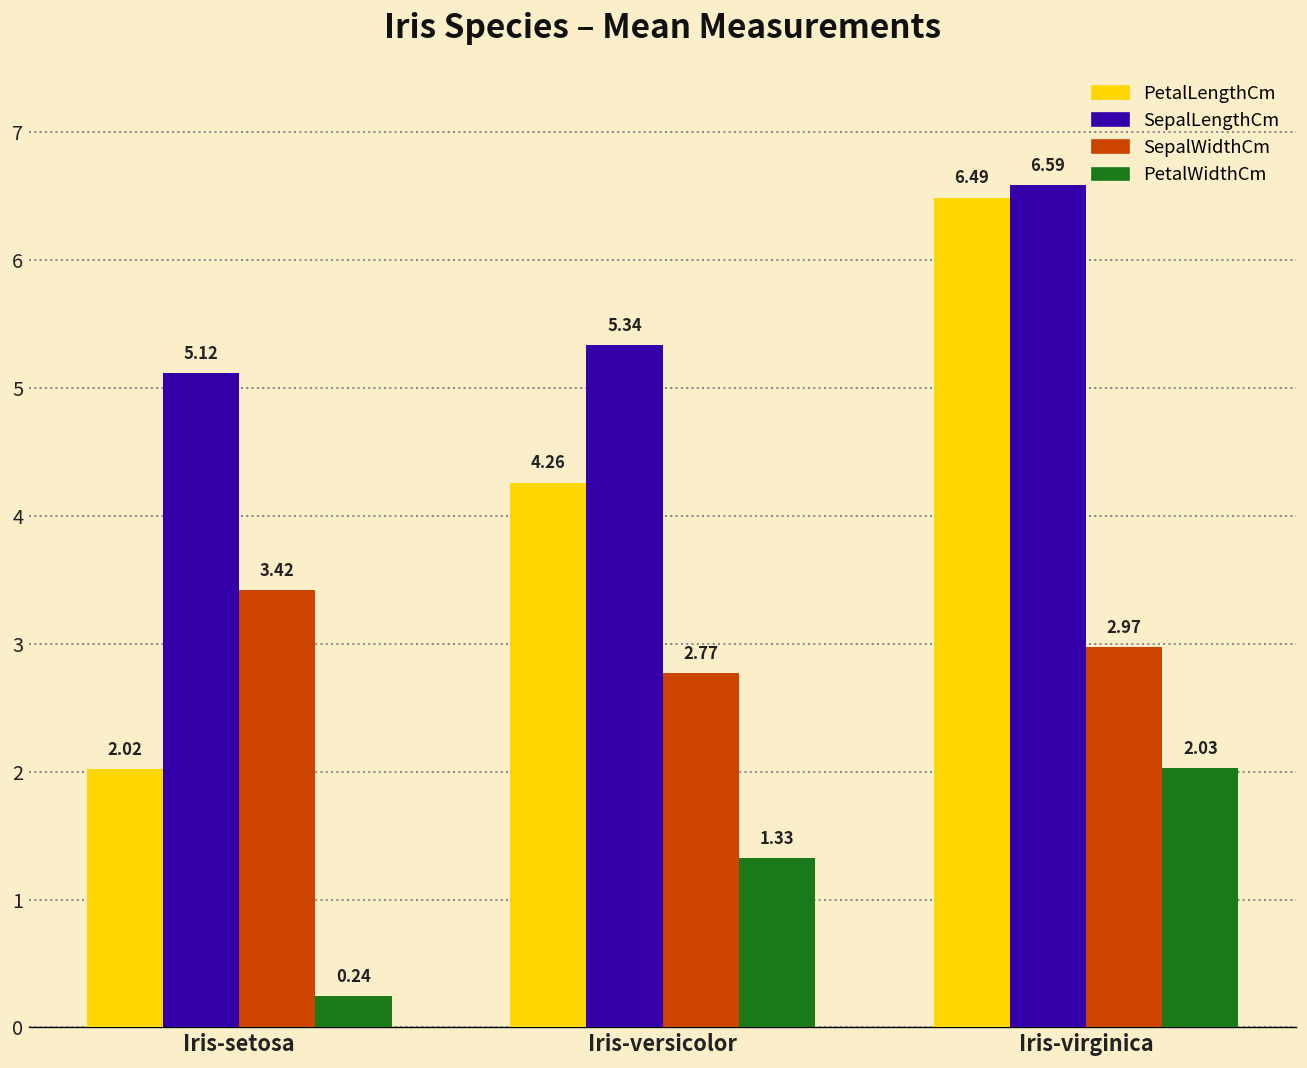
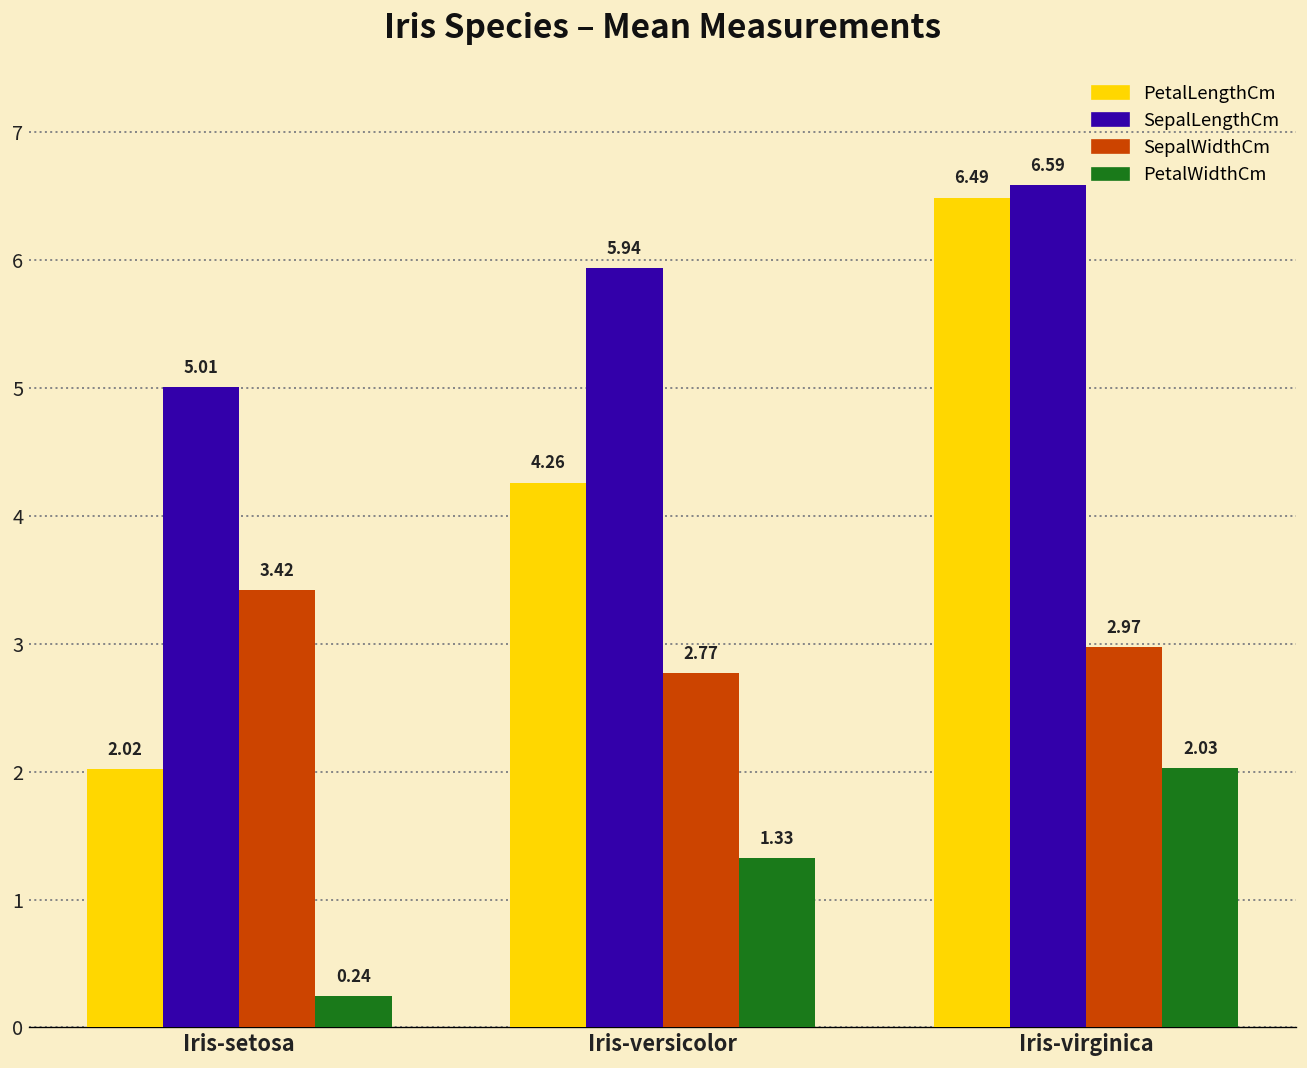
SepalLengthCm, Iris-setosa: 5.12 -> 5.01
SepalLengthCm, Iris-versicolor: 5.34 -> 5.94
